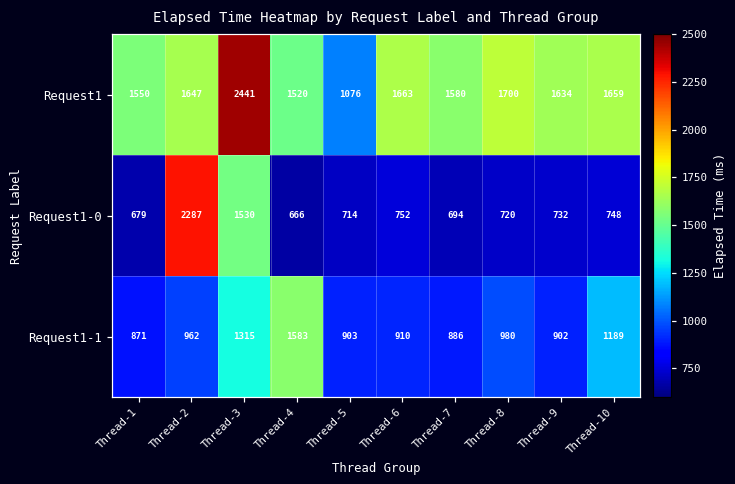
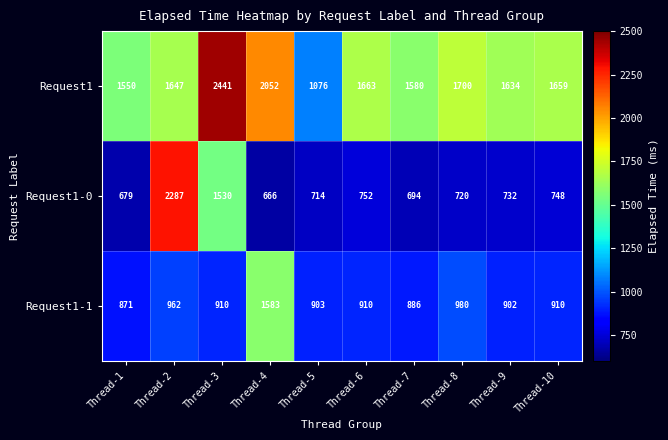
Request1, Thread-4: 1520 -> 2052
Request1-1, Thread-3: 1315 -> 910
Request1-1, Thread-10: 1189 -> 910
